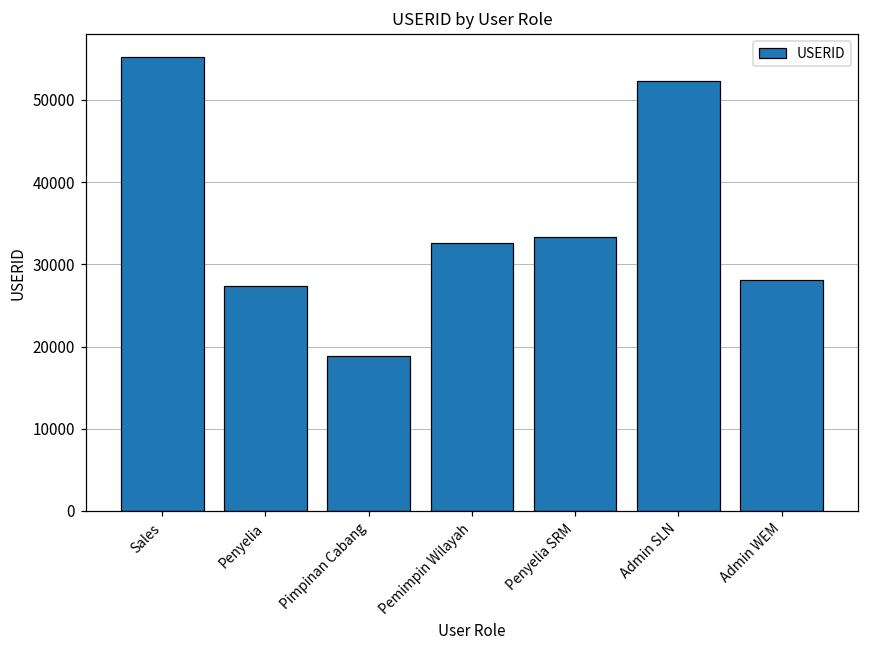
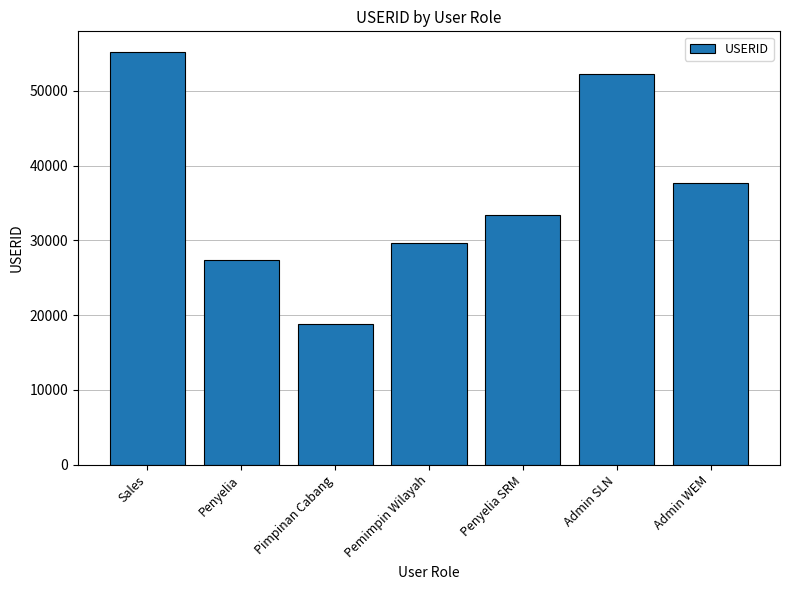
Pemimpin Wilayah: 33000 -> 30000
Admin WEM: 28000 -> 38000
